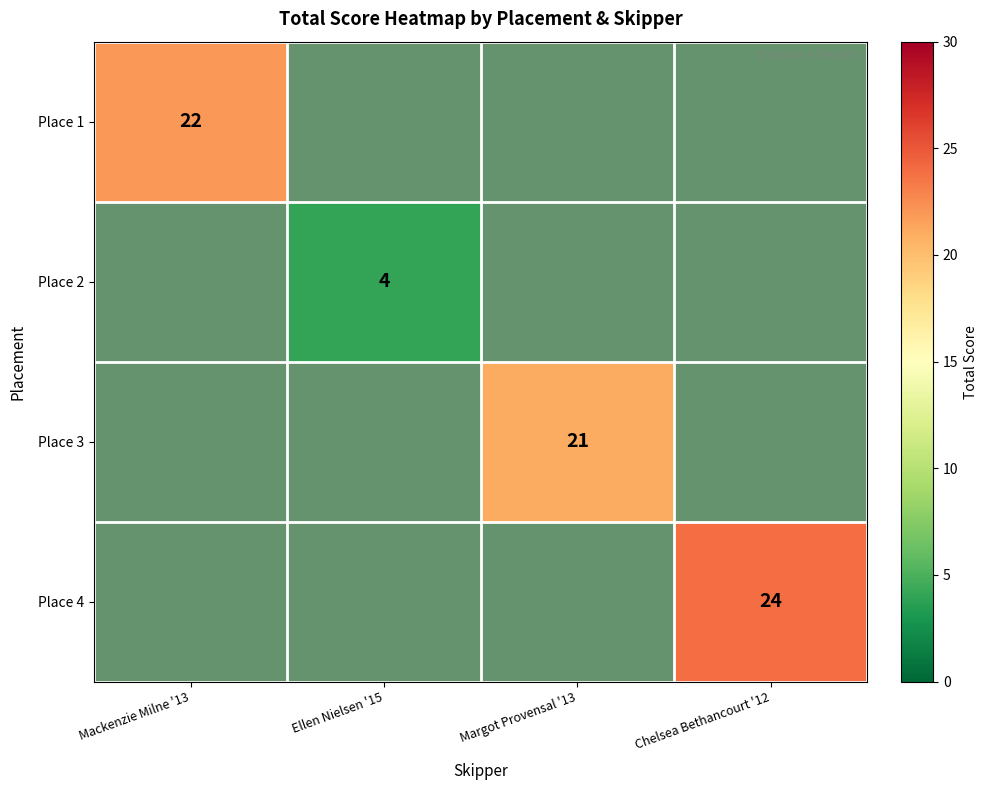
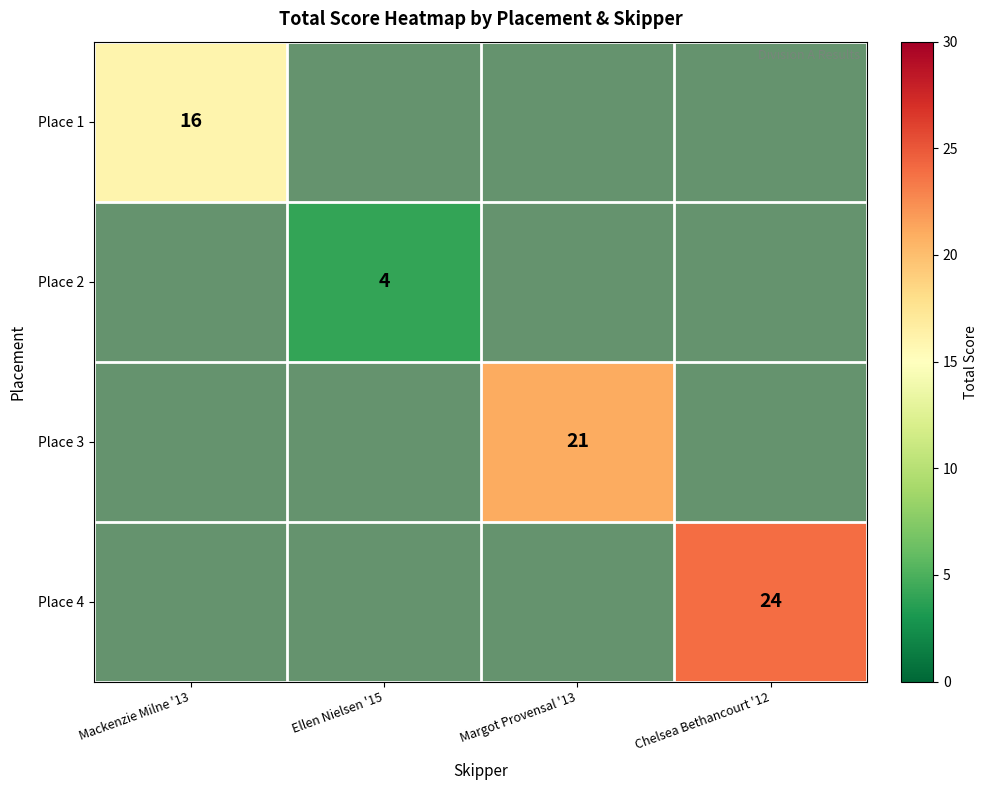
Place 1, Mackenzie Milne '13: 22 -> 16
